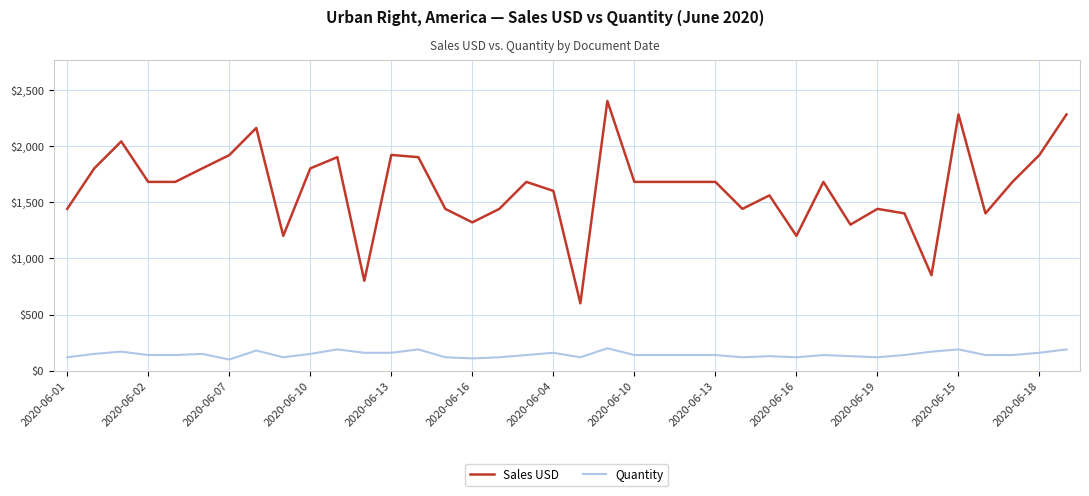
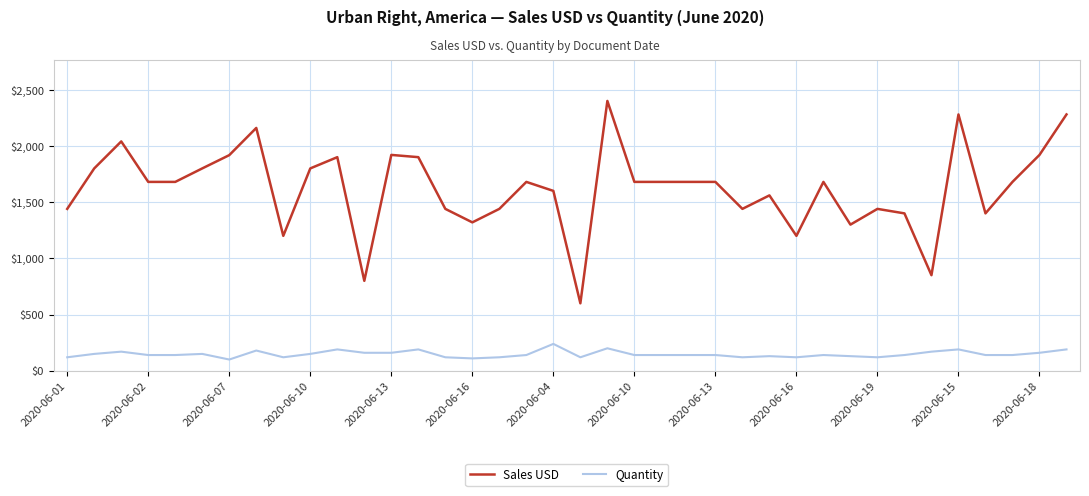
Quantity, 2020-06-04: $160 -> $240
